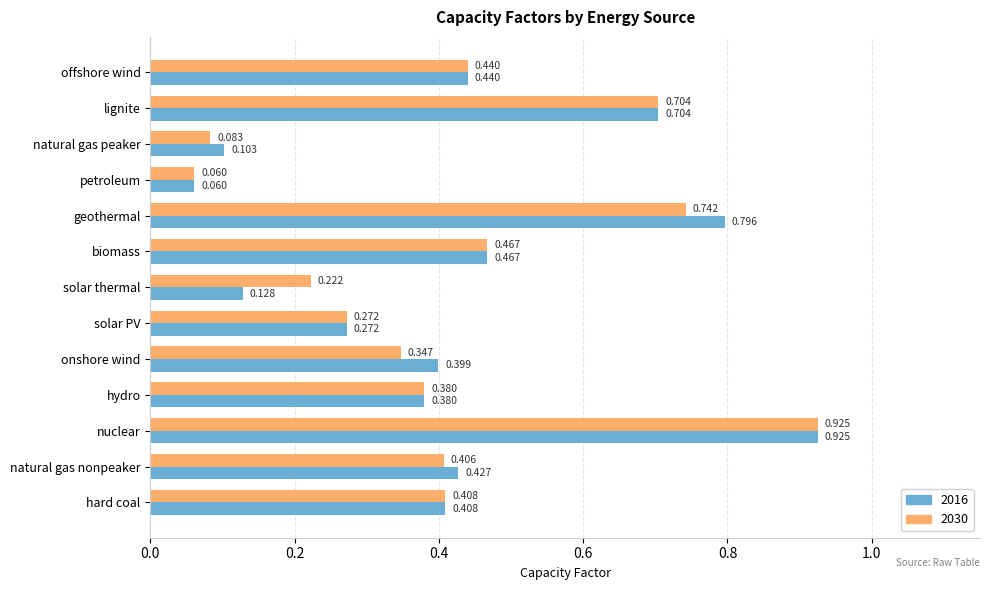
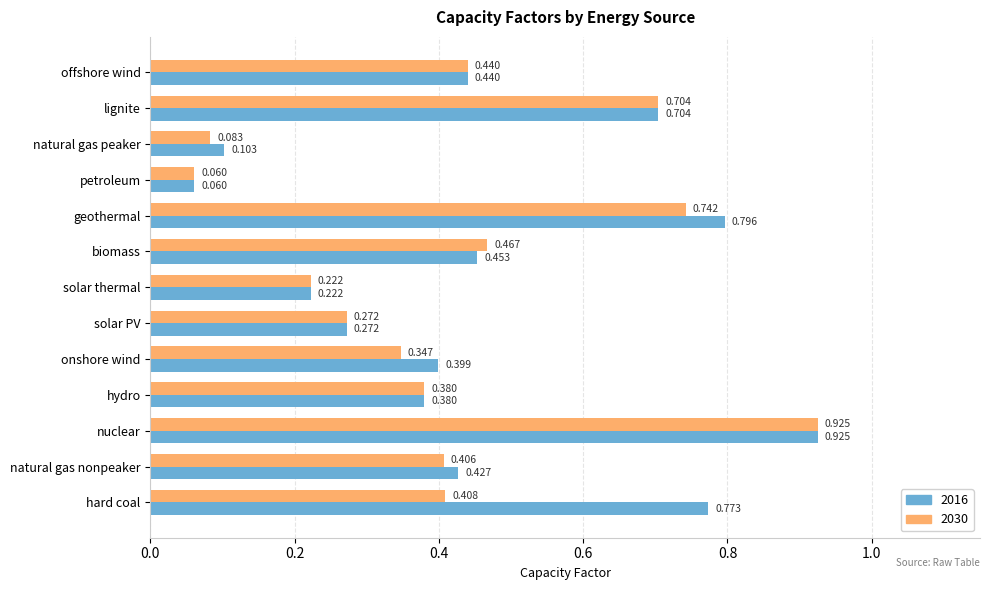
2016, biomass: 0.467 -> 0.453
2016, solar thermal: 0.128 -> 0.222
2016, hard coal: 0.408 -> 0.773
